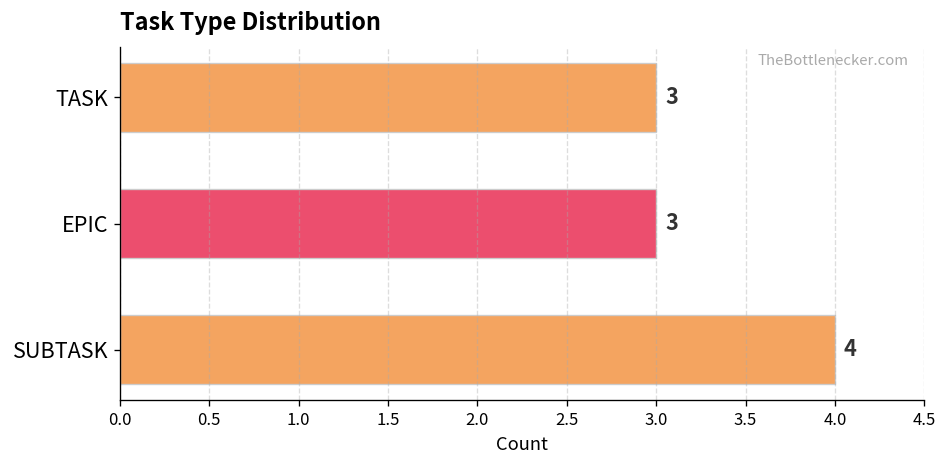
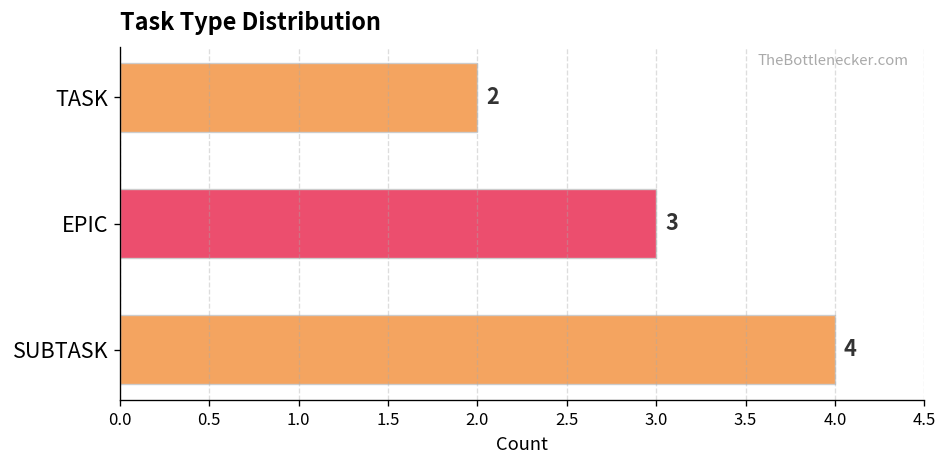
TASK: 3 -> 2
